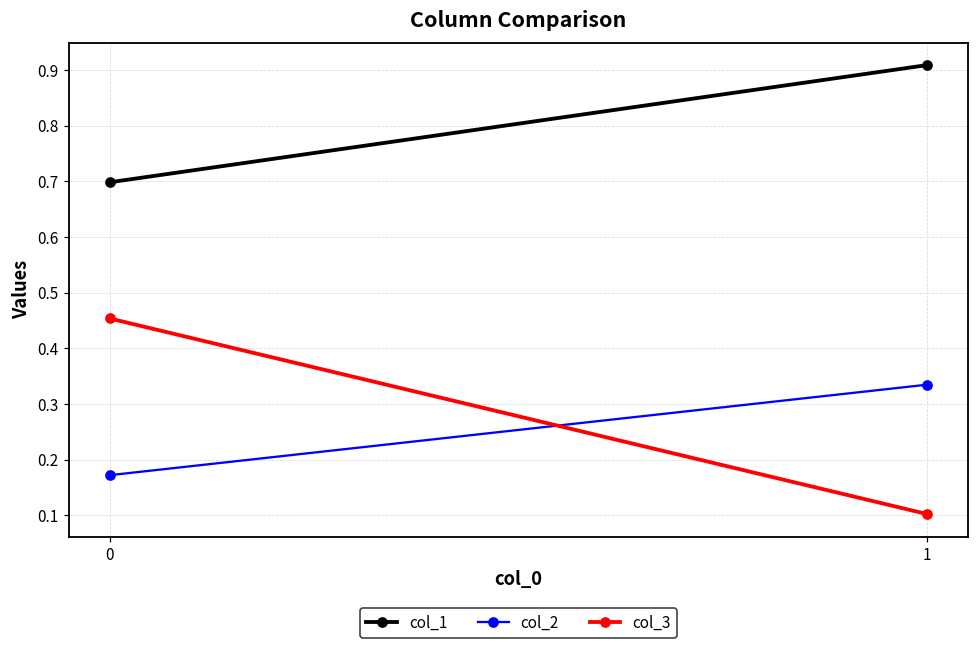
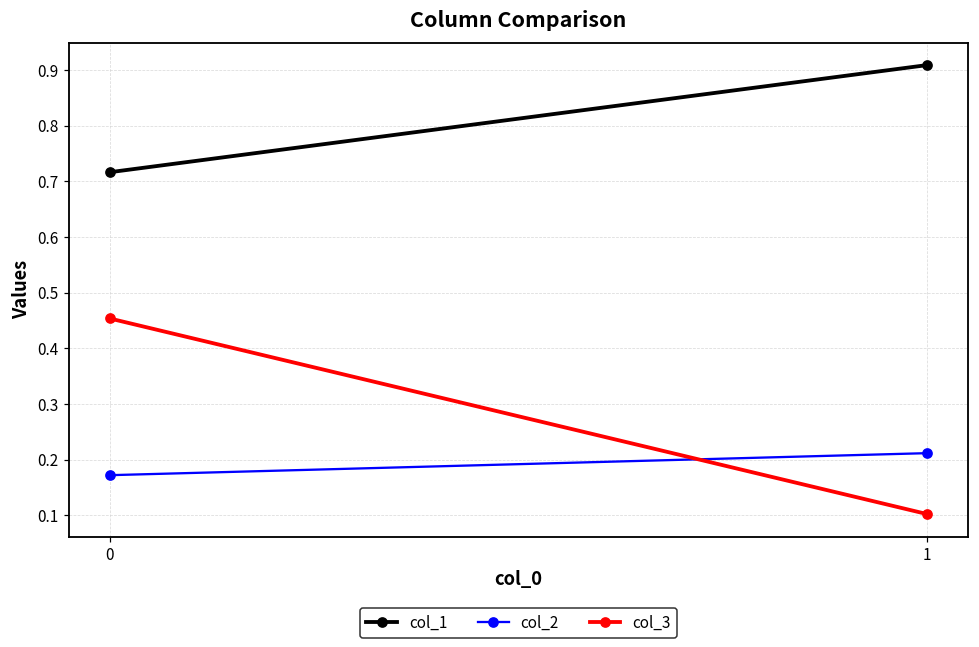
col_1, 0: 0.70 -> 0.72
col_2, 1: 0.33 -> 0.21
